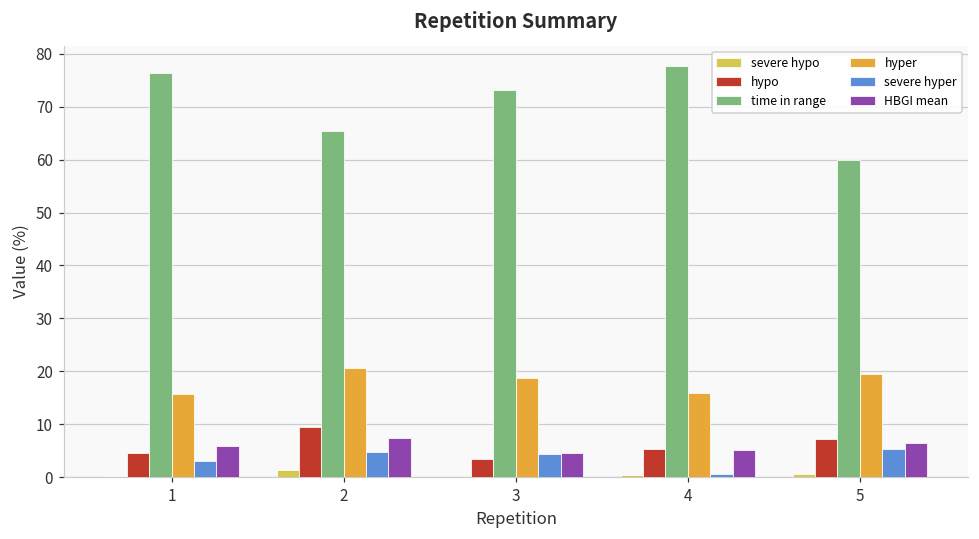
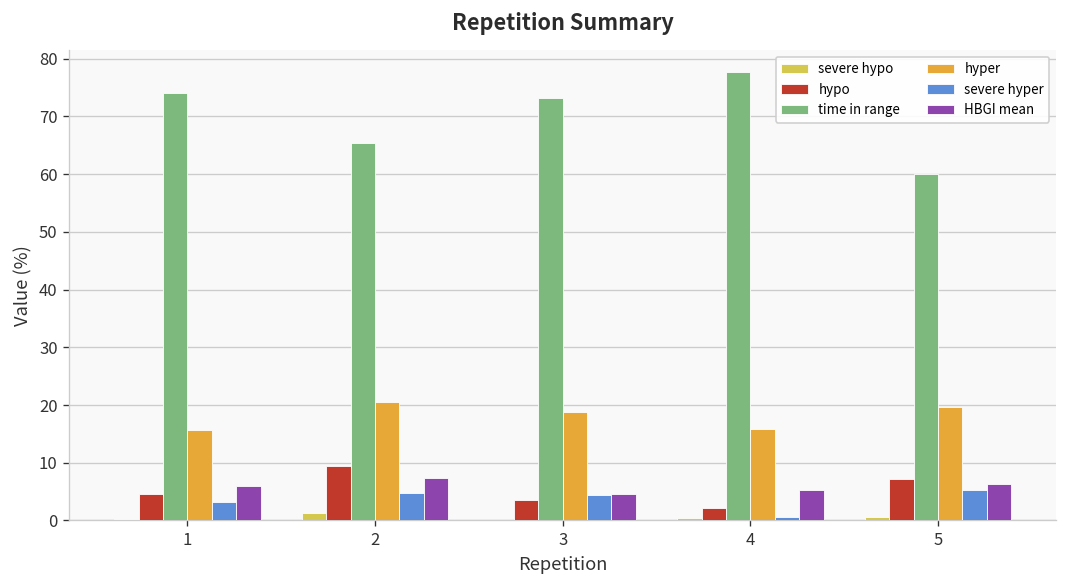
time in range, 1: 76 -> 74
hypo, 4: 5 -> 2
